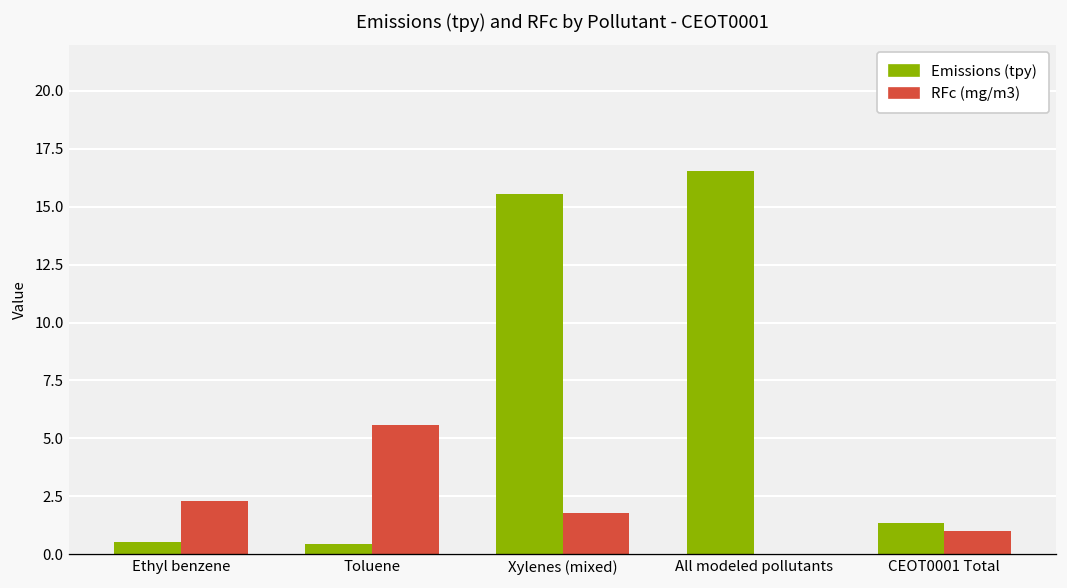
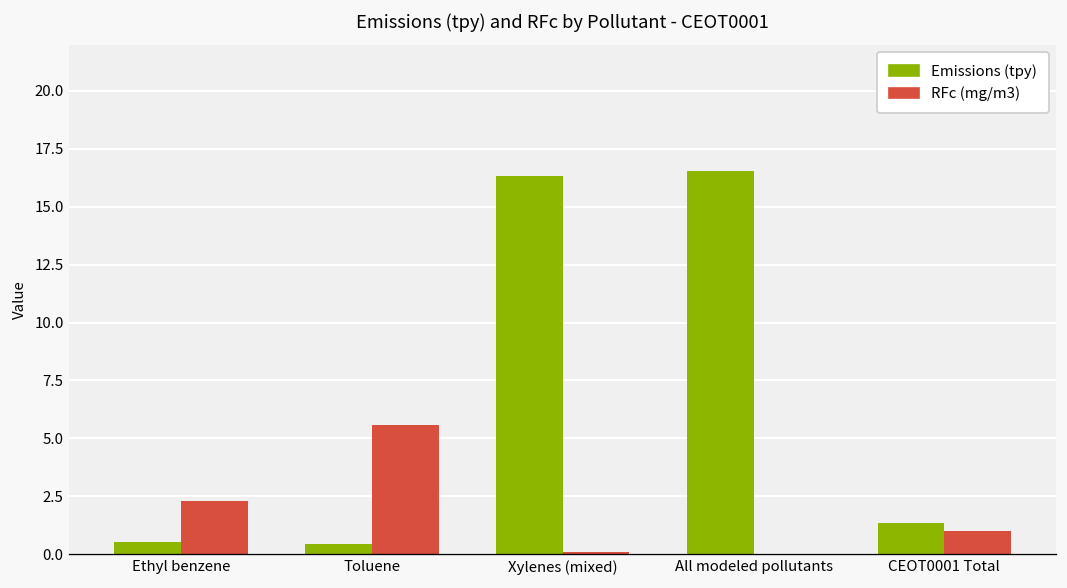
Emissions (tpy), Xylenes (mixed): 15.6 -> 16.3
RFc (mg/m3), Xylenes (mixed): 1.8 -> 0.1
